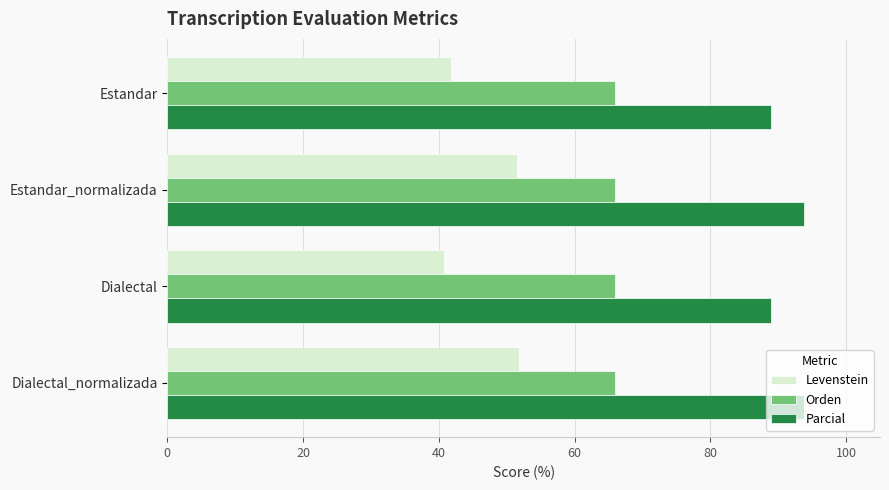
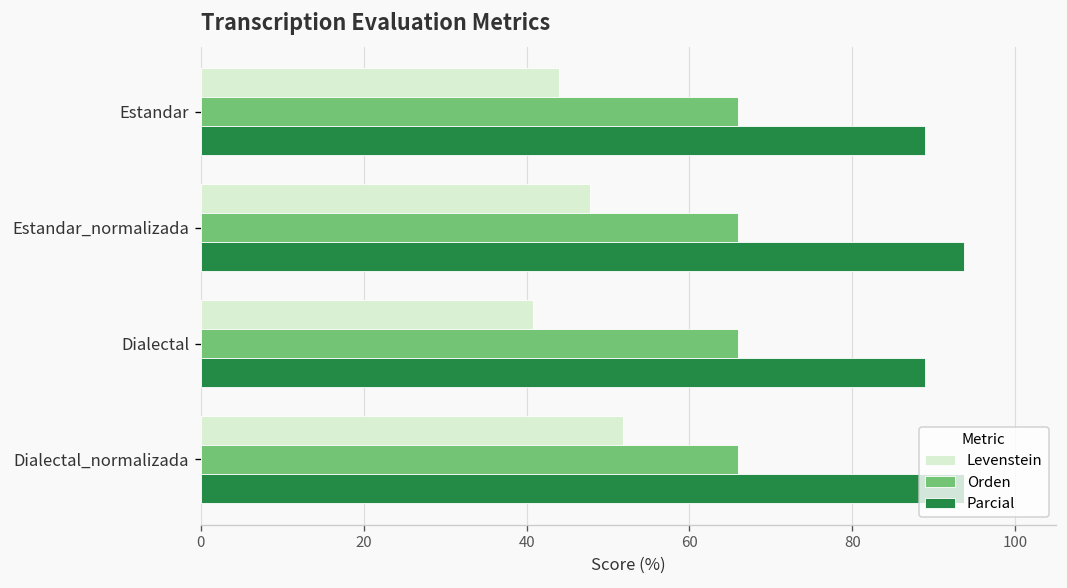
Levenstein, Estandar: 42 -> 44
Levenstein, Estandar_normalizada: 52 -> 48
